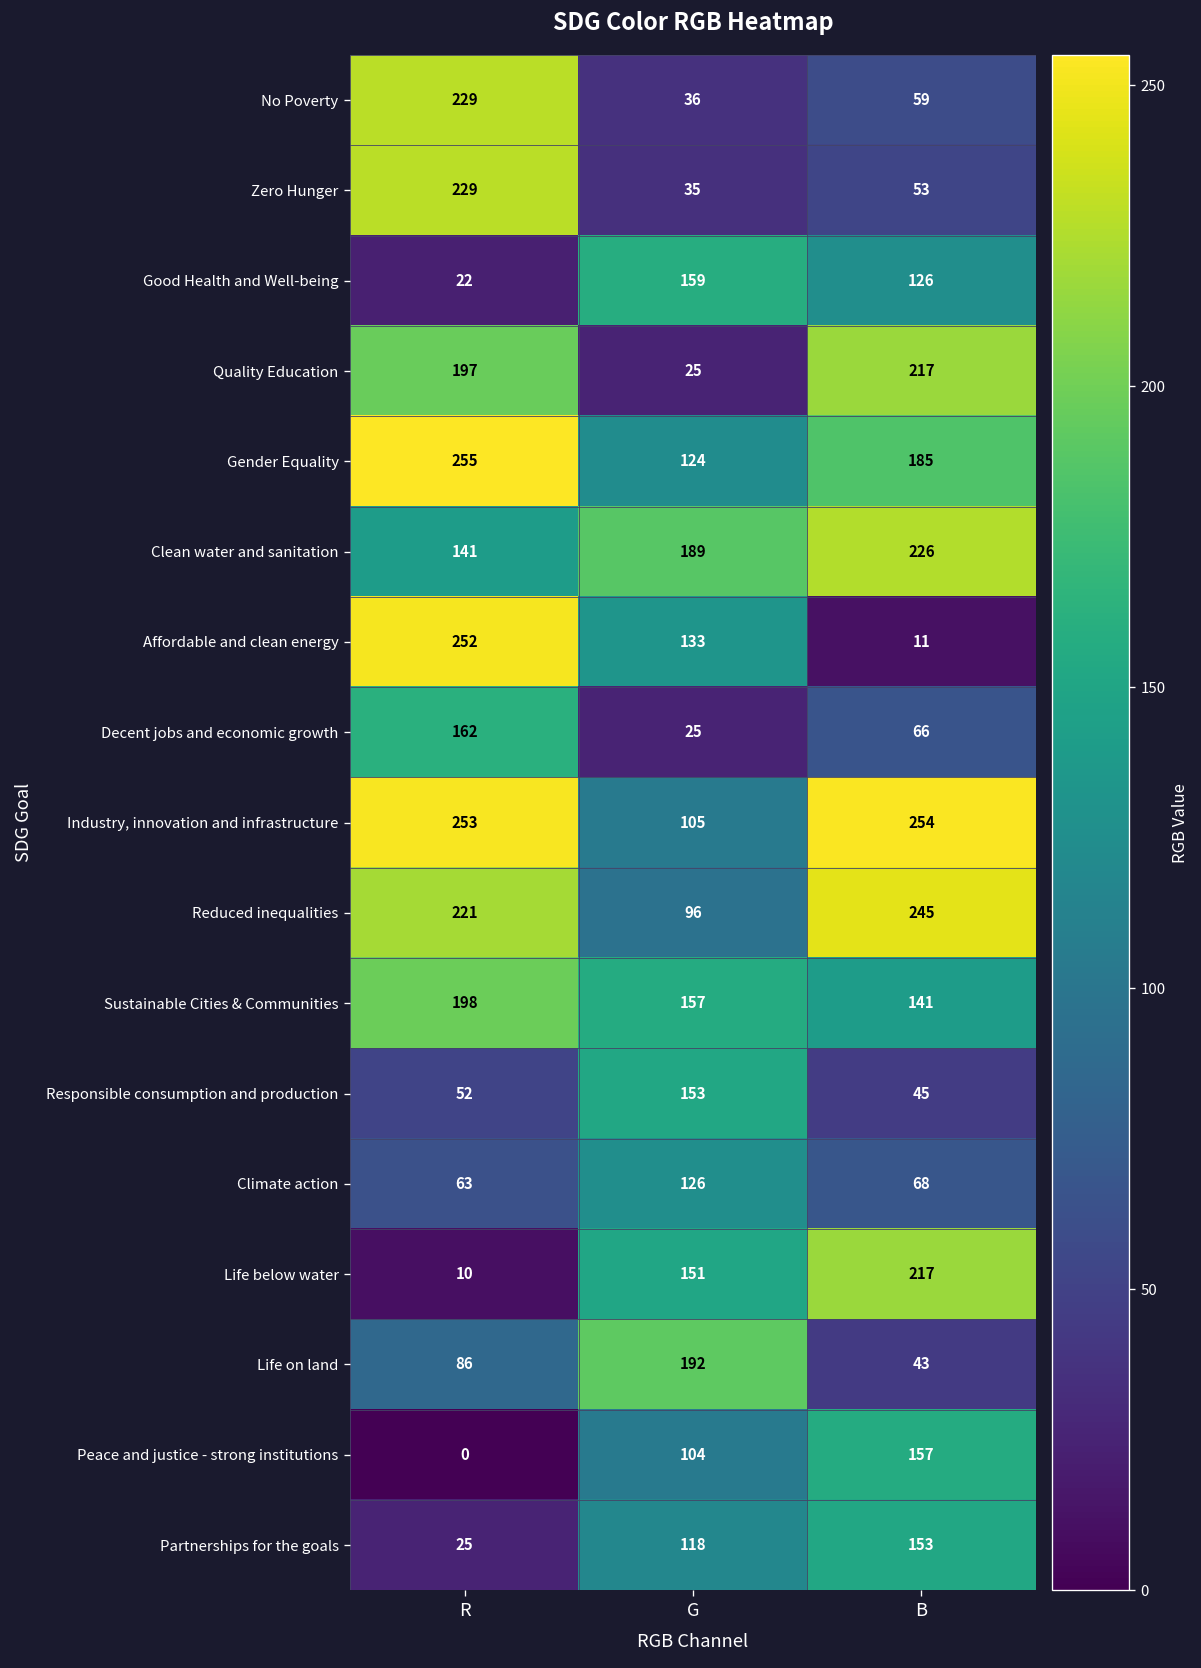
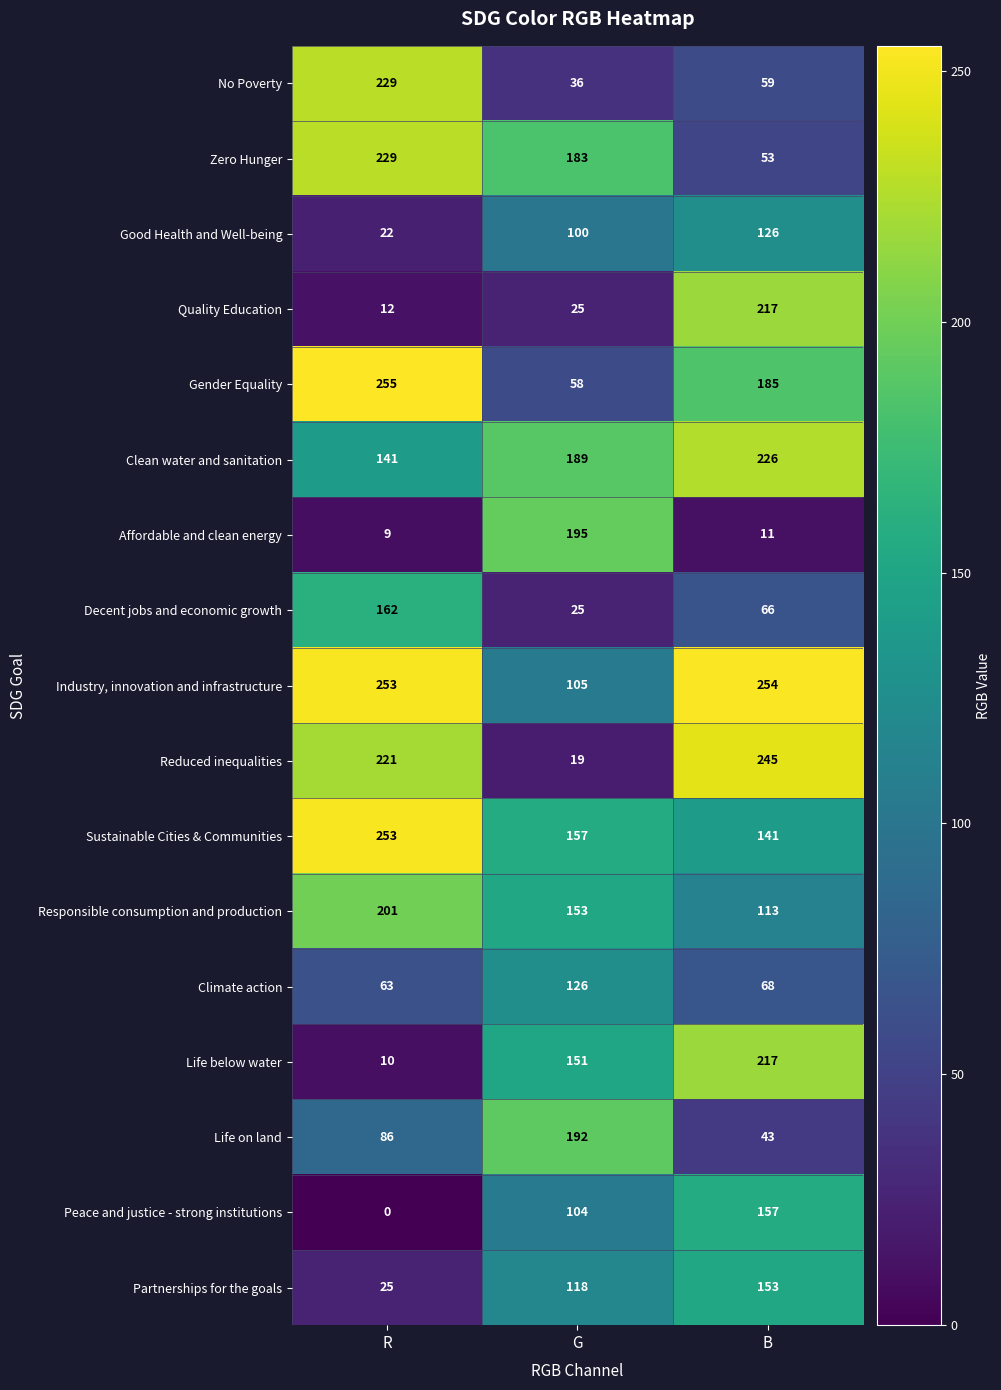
Zero Hunger, G: 35 -> 183
Good Health and Well-being, G: 159 -> 100
Quality Education, R: 197 -> 12
Gender Equality, G: 124 -> 58
Affordable and clean energy, R: 252 -> 9
Affordable and clean energy, G: 133 -> 195
Reduced inequalities, G: 96 -> 19
Sustainable Cities & Communities, R: 198 -> 253
Responsible consumption and production, R: 52 -> 201
Responsible consumption and production, B: 45 -> 113
